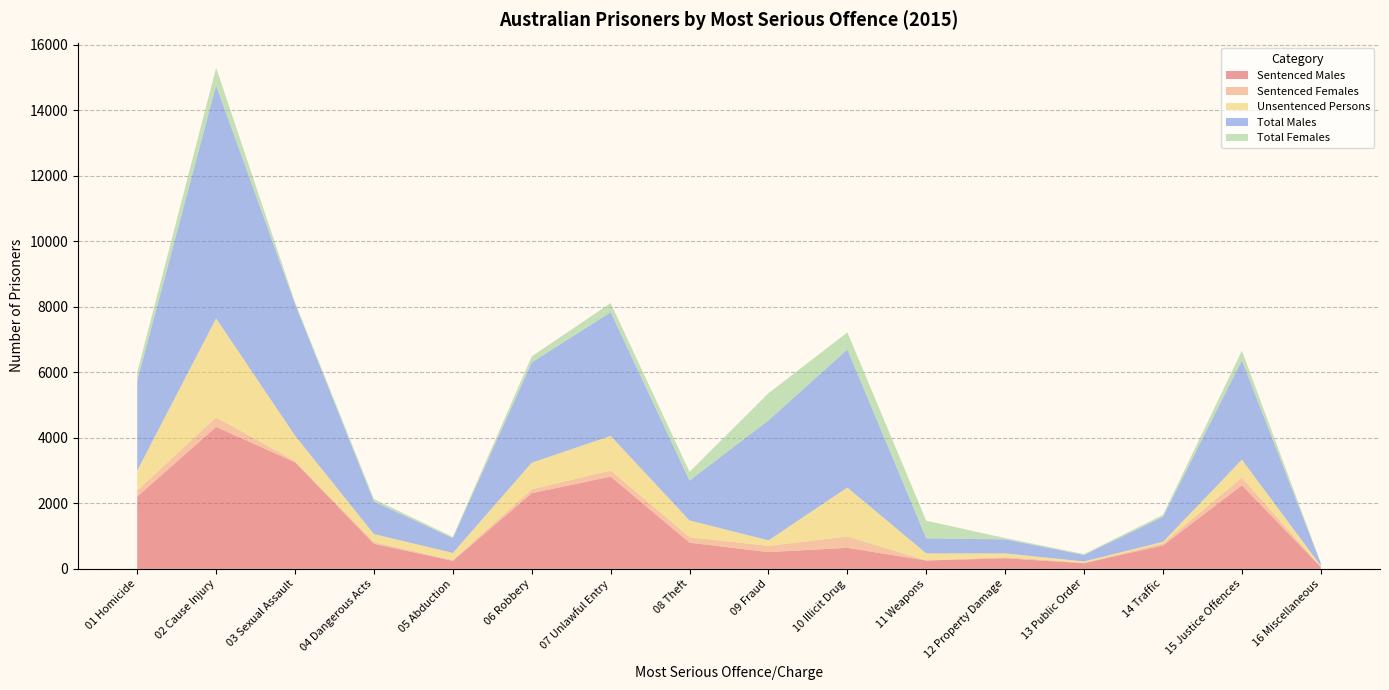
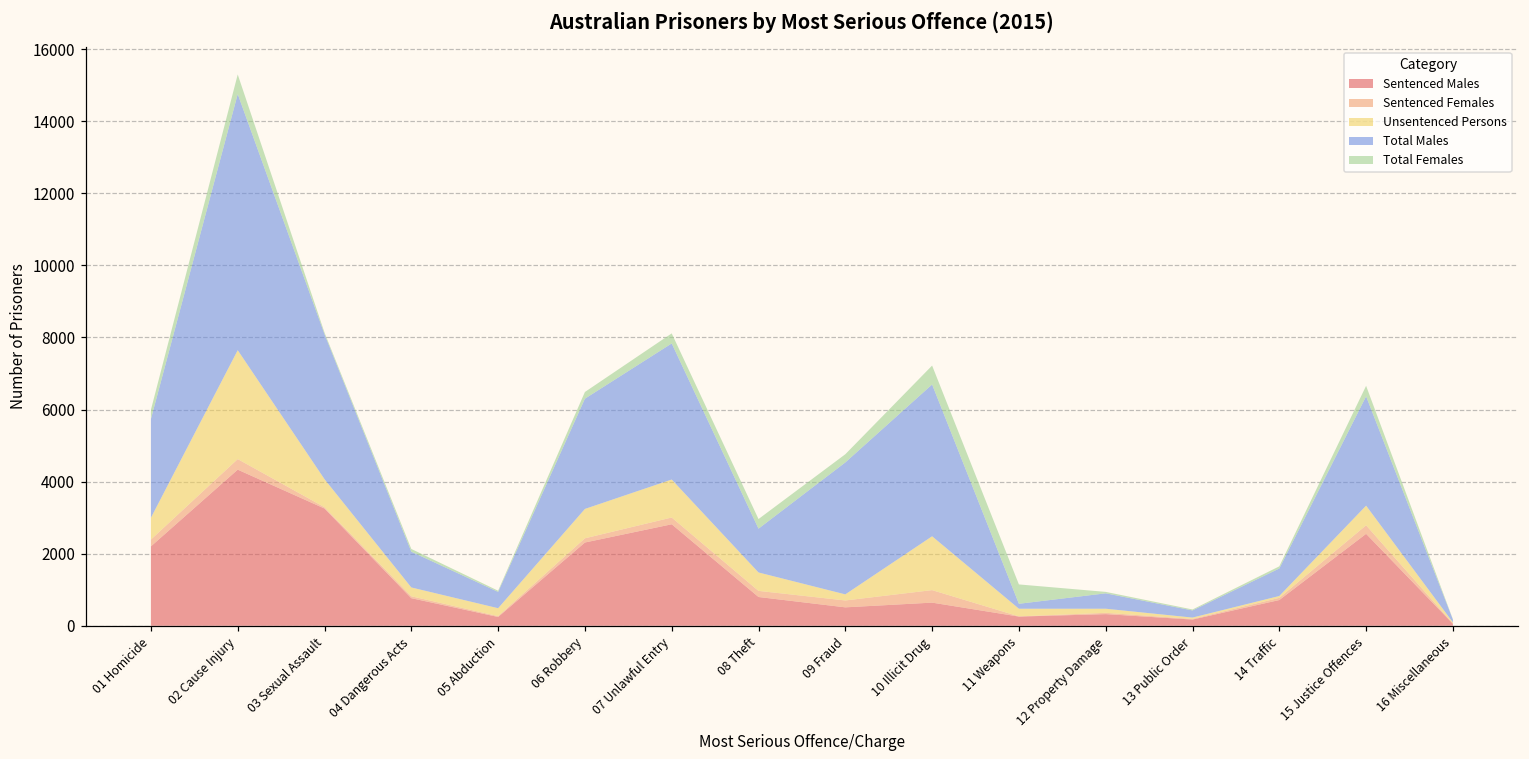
Total Females, 09 Fraud: 800 -> 200
Total Males, 11 Weapons: 500 -> 100
